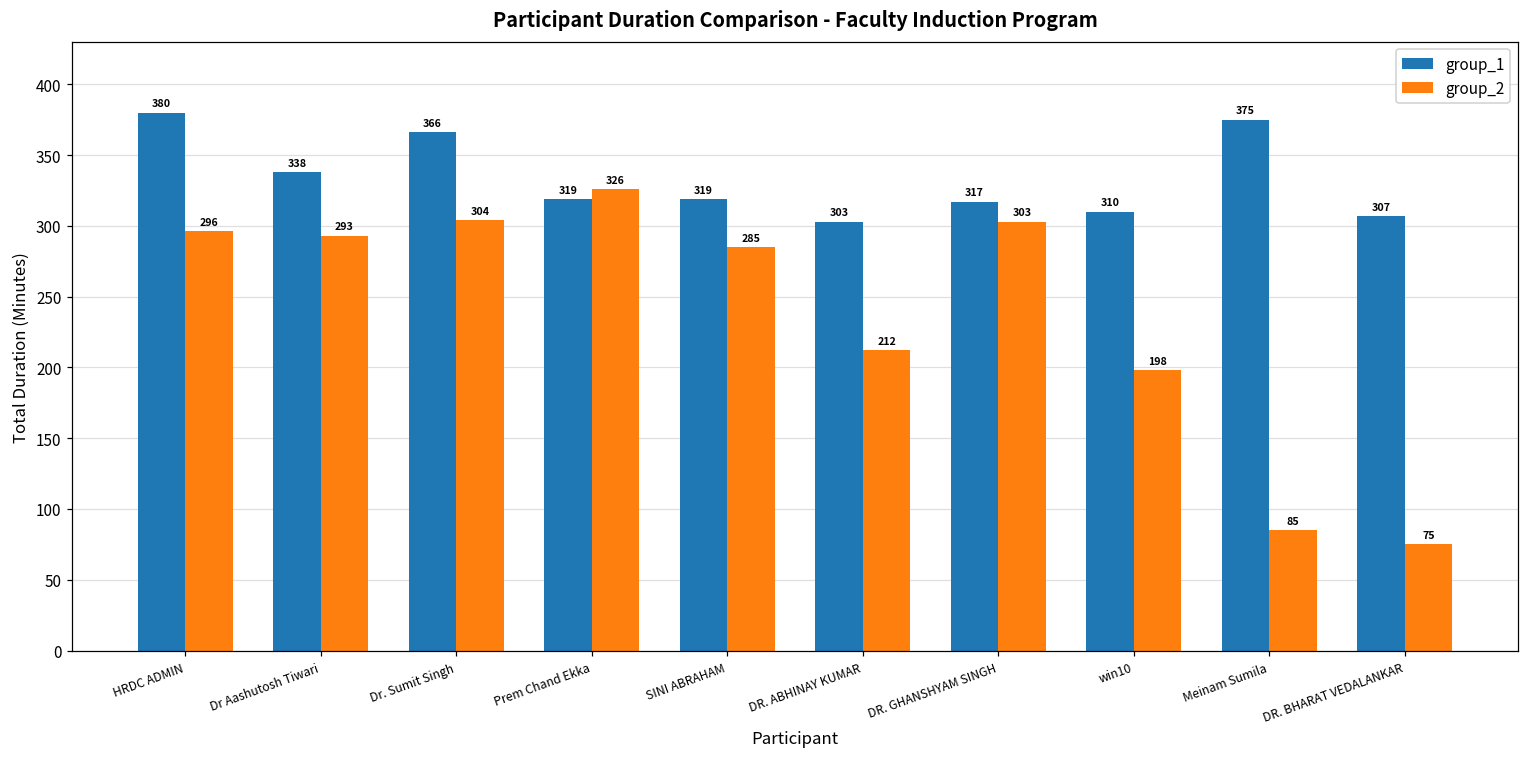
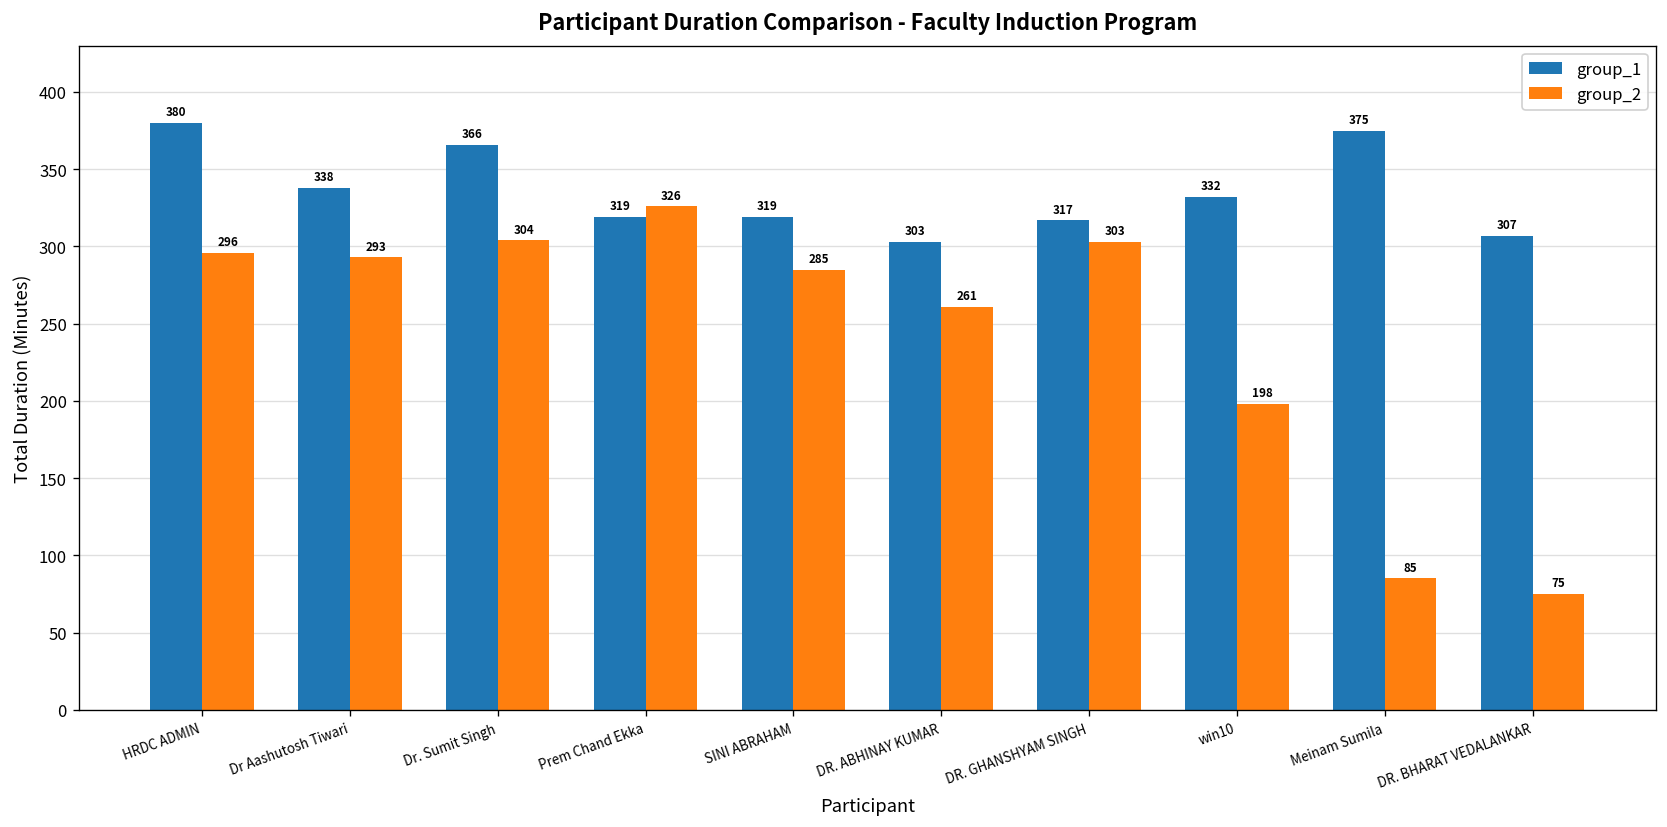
group_2, DR. ABHINAY KUMAR: 212 -> 261
group_1, win10: 310 -> 332
